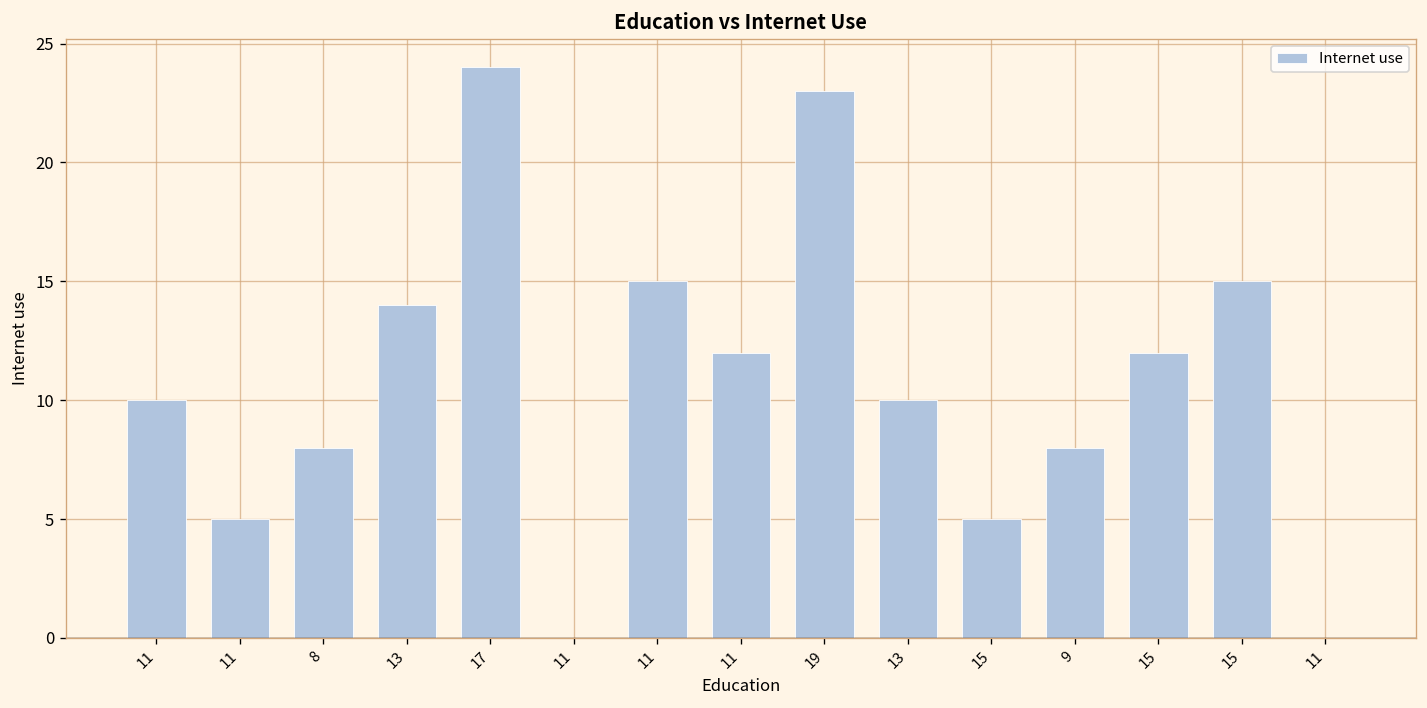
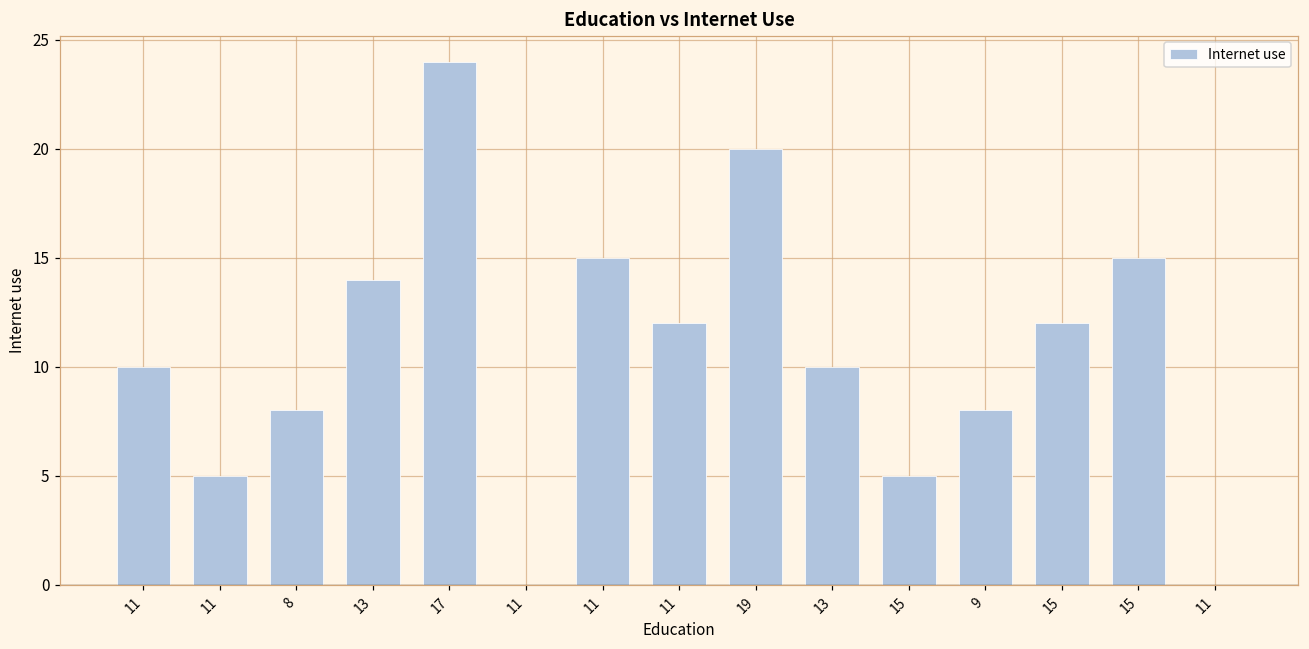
19: 23 -> 20
